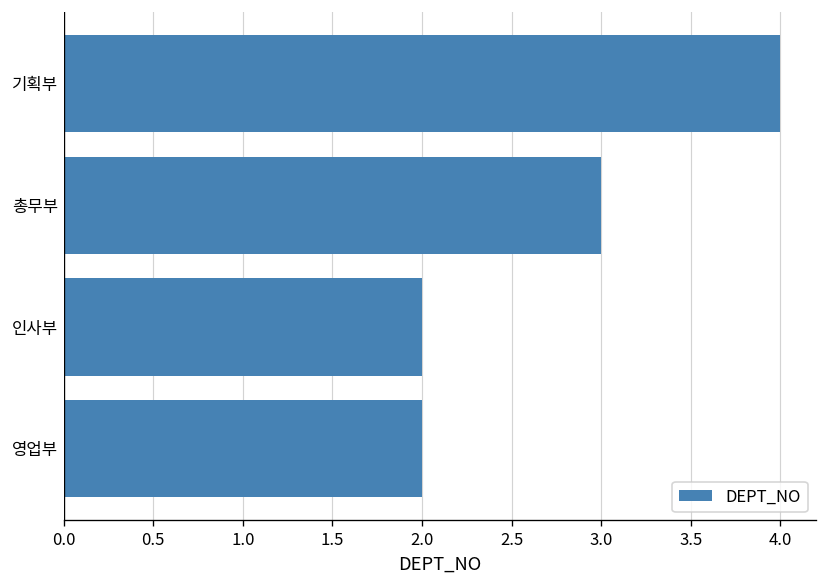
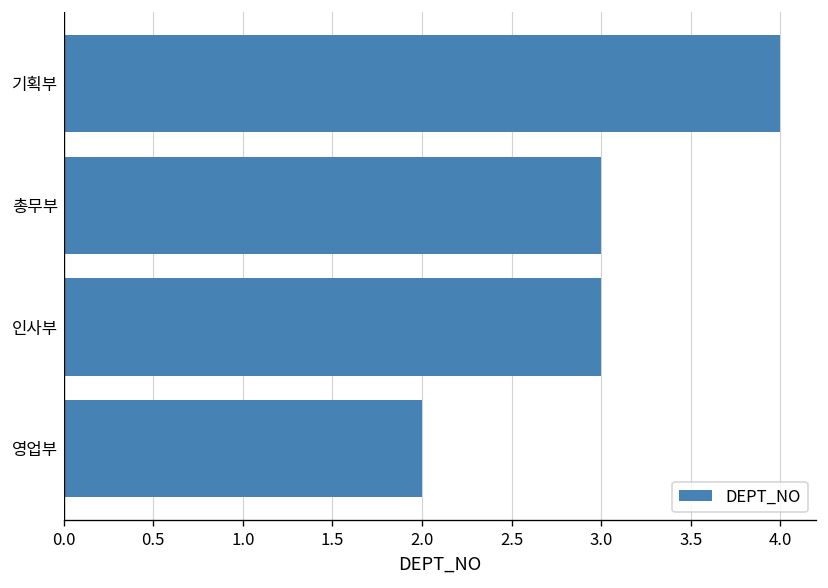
인사부: 2 -> 3
